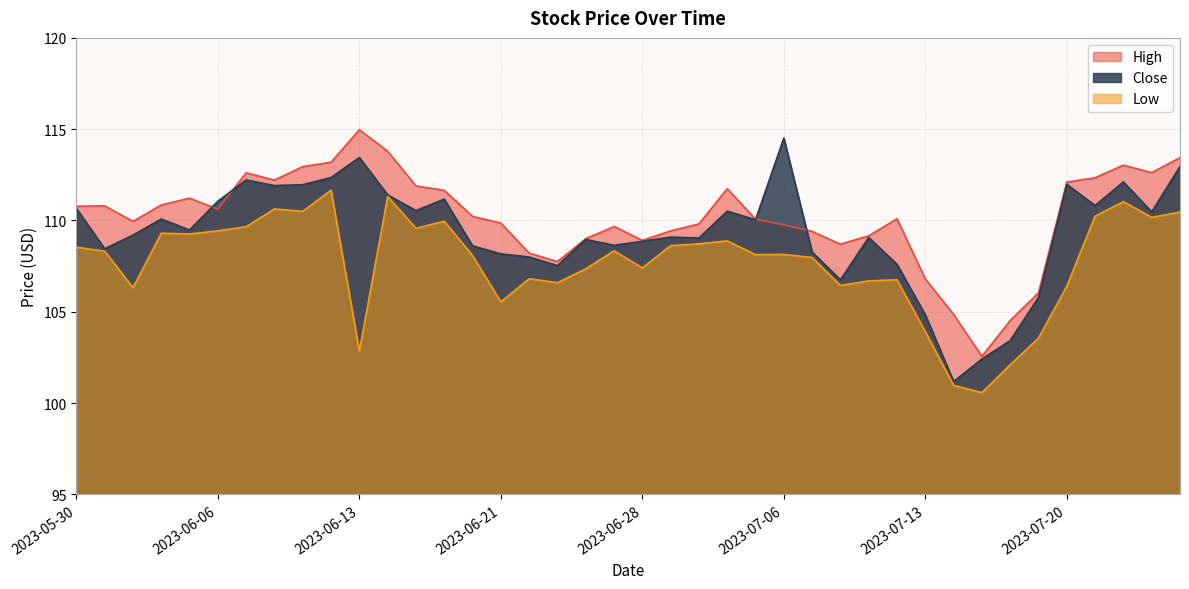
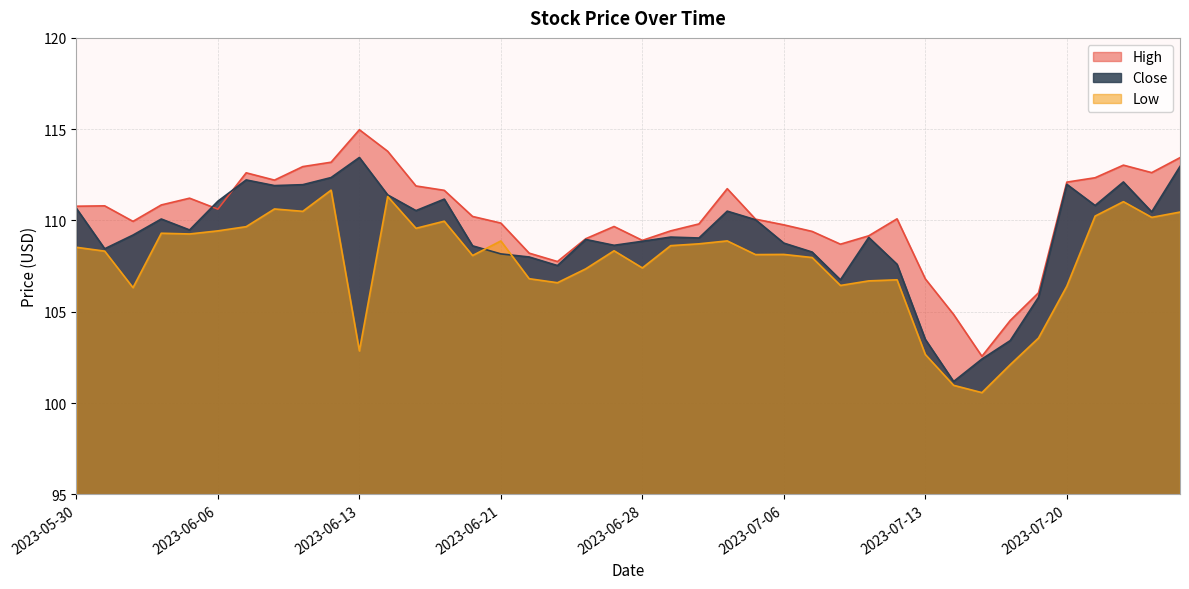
Low, 2023-06-21: 105.5 -> 108.9
Close, 2023-07-06: 114.5 -> 108.8
Close, 2023-07-13: 104.8 -> 103.5
Low, 2023-07-13: 103.9 -> 102.7
